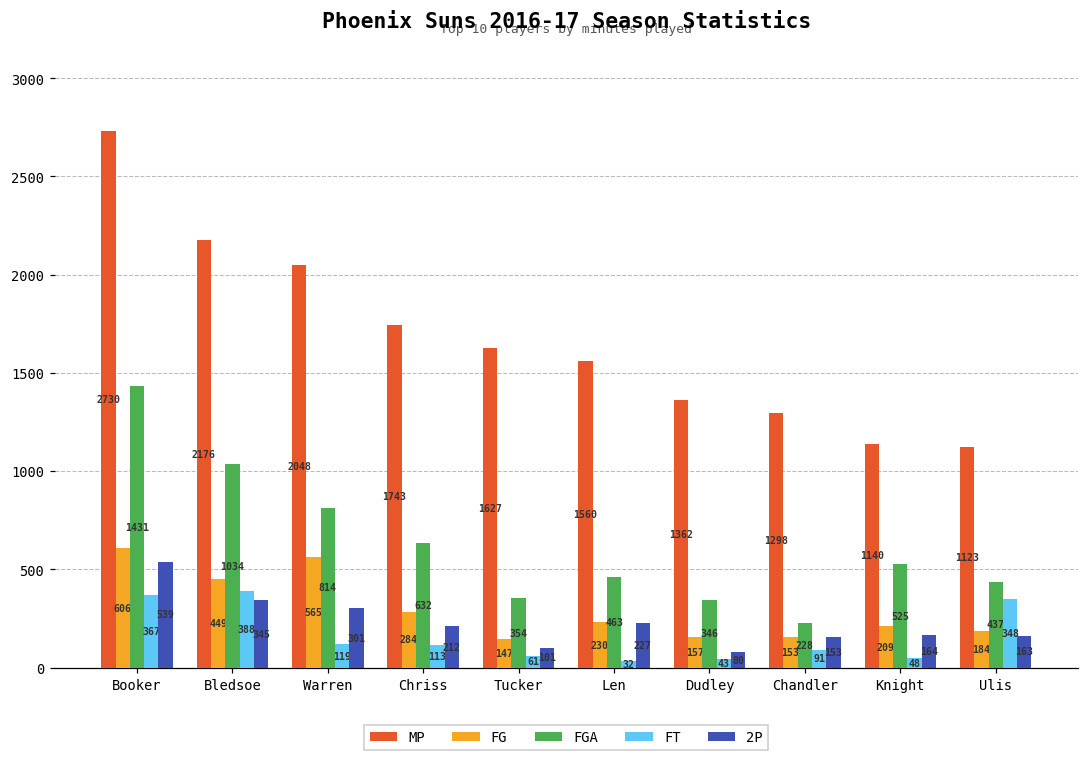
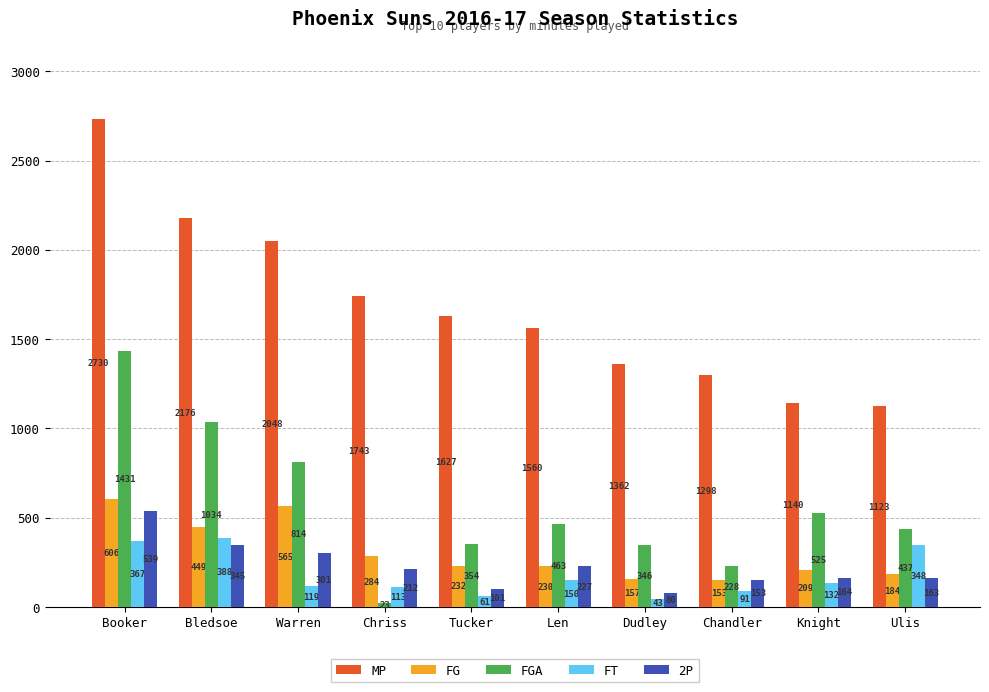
FGA, Chriss: 632 -> 23
FG, Tucker: 147 -> 232
FT, Len: 32 -> 150
FT, Knight: 48 -> 132
